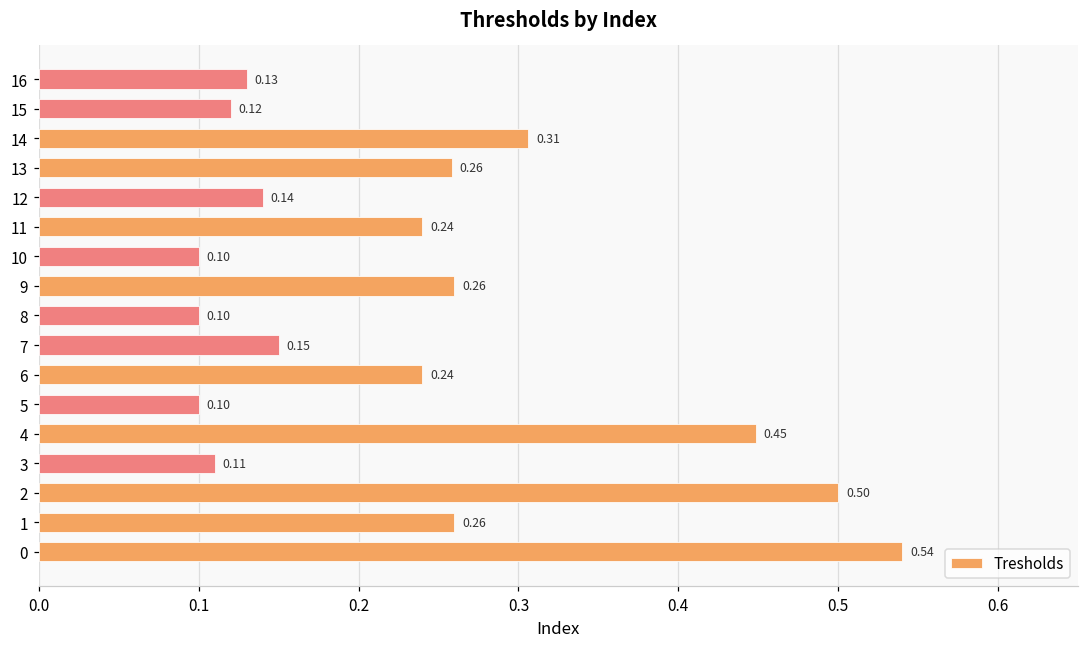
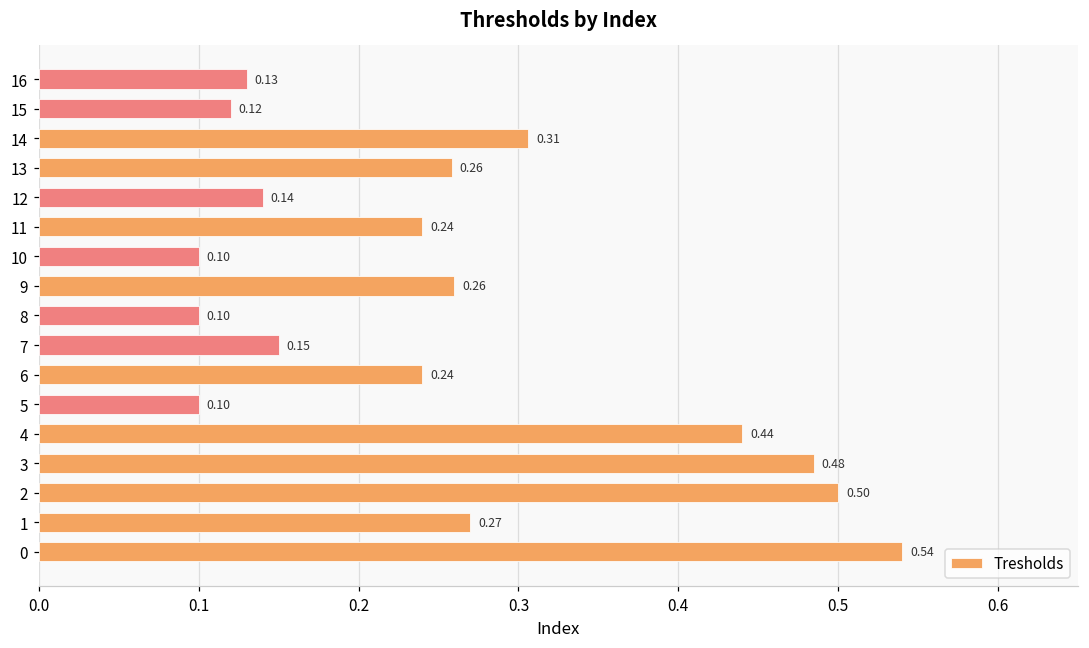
4: 0.45 -> 0.44
3: 0.11 -> 0.48
1: 0.26 -> 0.27
